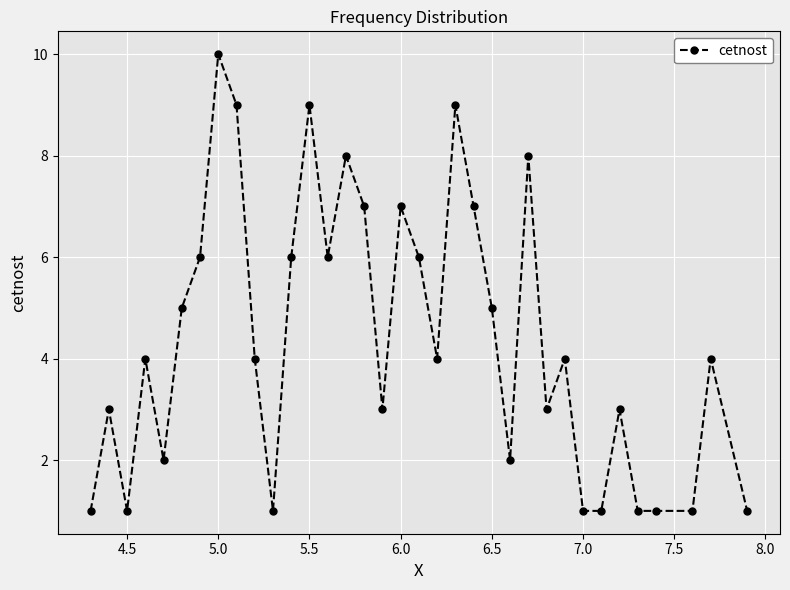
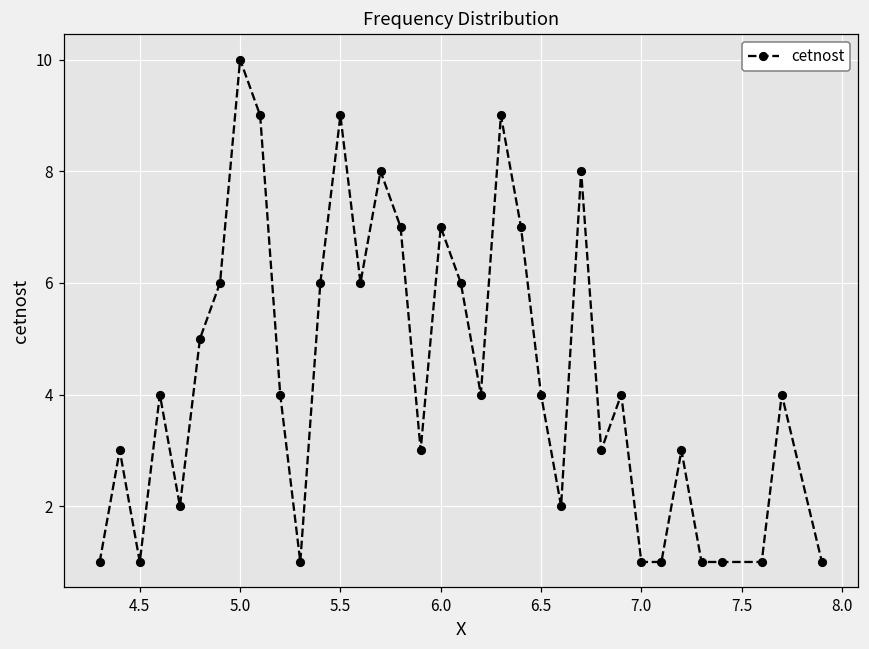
6.5: 5 -> 4
